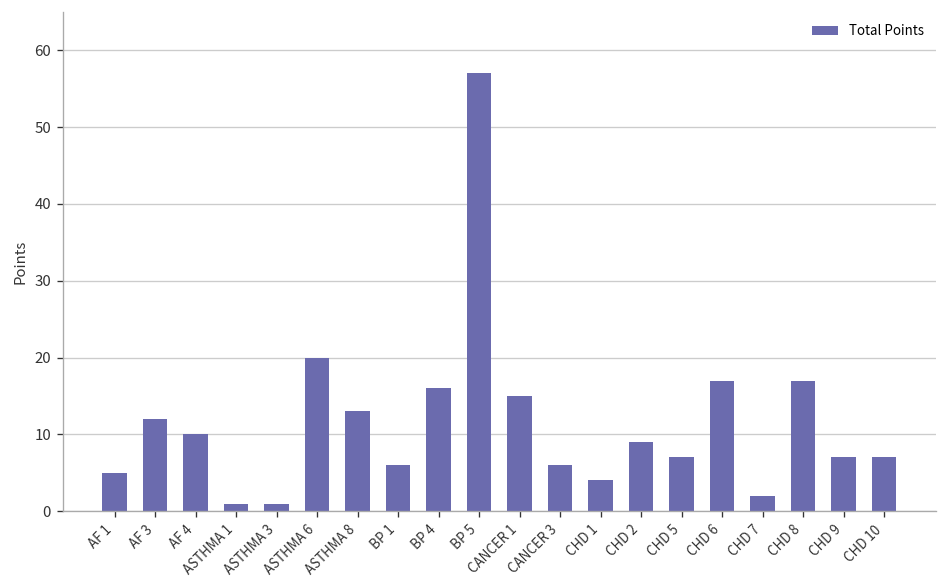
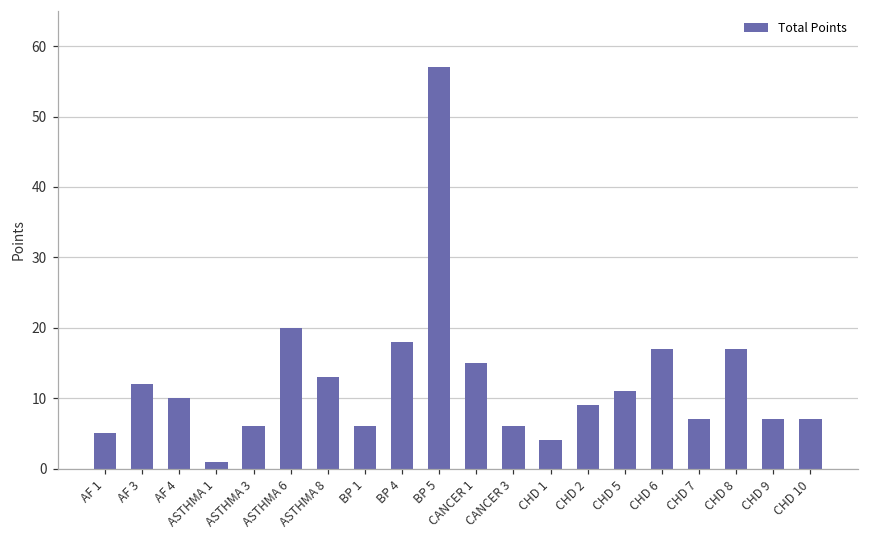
ASTHMA 3: 1 -> 6
BP 4: 16 -> 18
CHD 5: 7 -> 11
CHD 7: 2 -> 7
